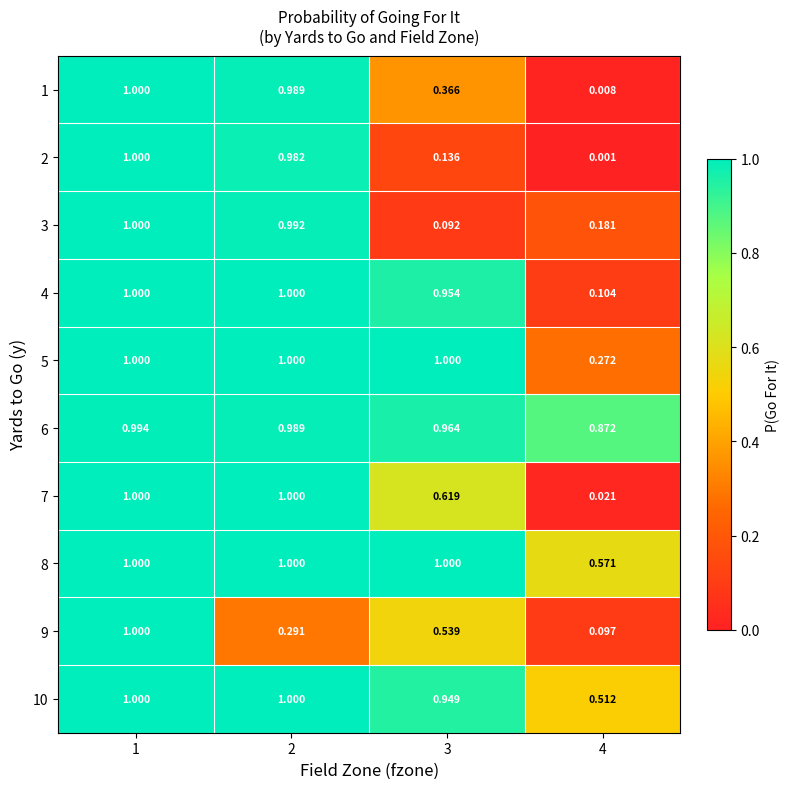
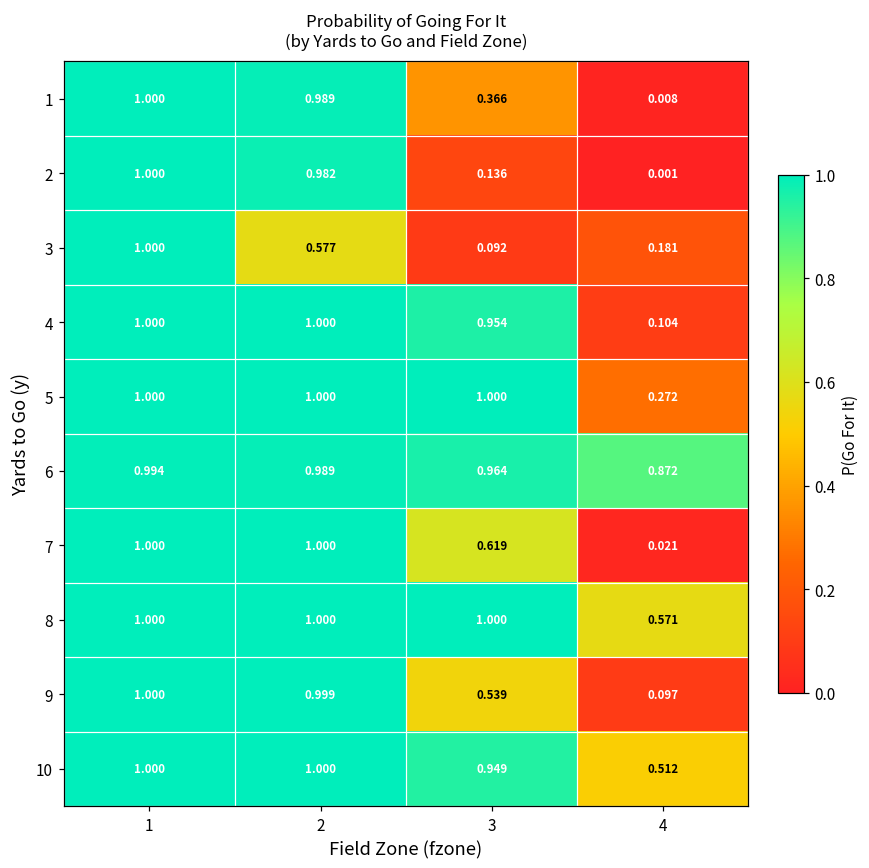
3, 2: 0.992 -> 0.577
9, 2: 0.291 -> 0.999
